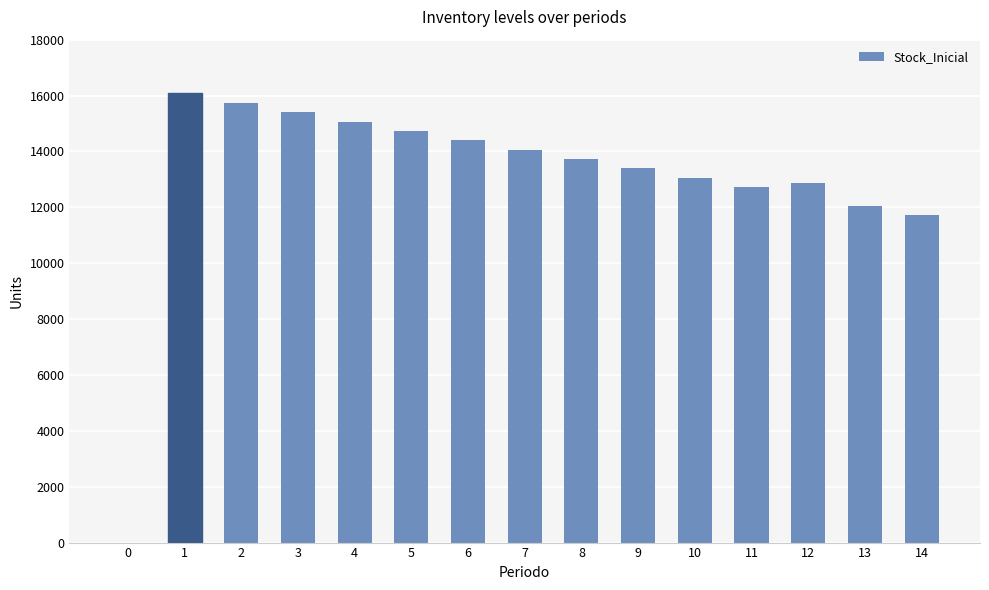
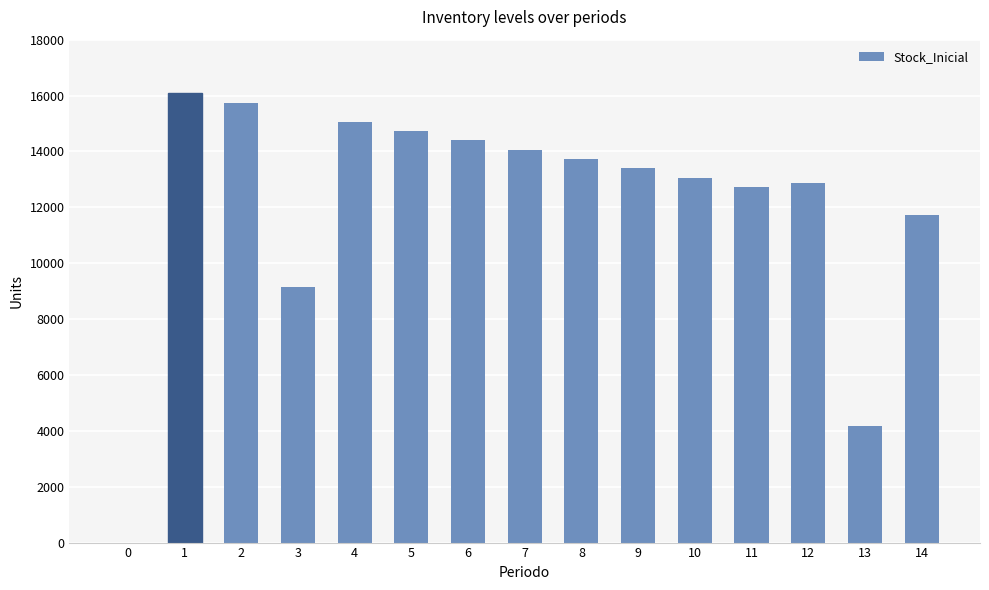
3: 15400 -> 9100
13: 12100 -> 4200
